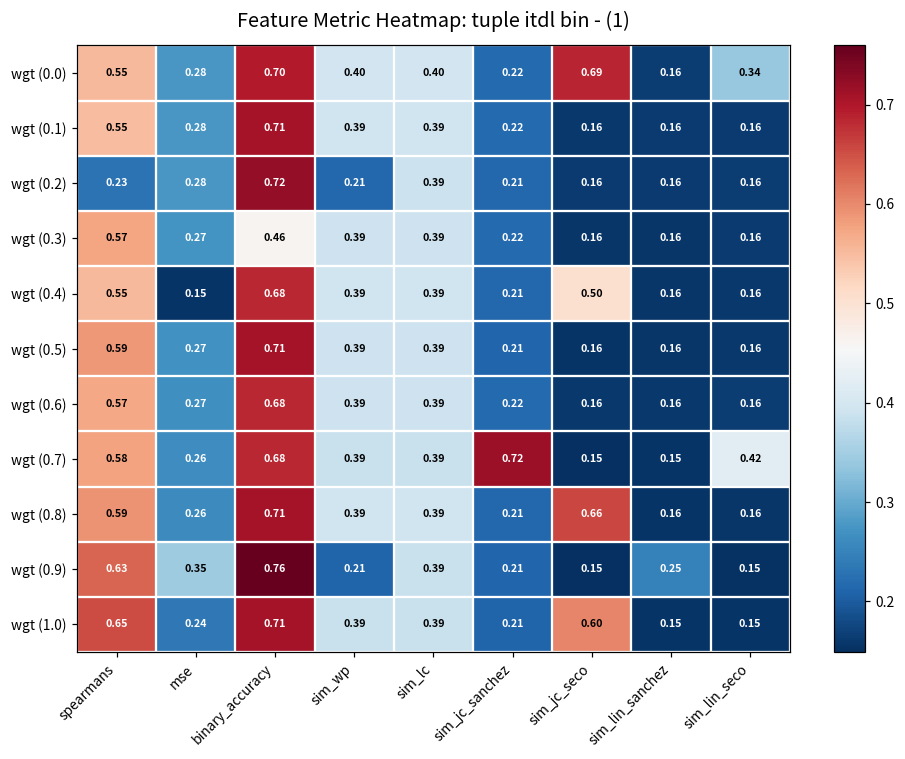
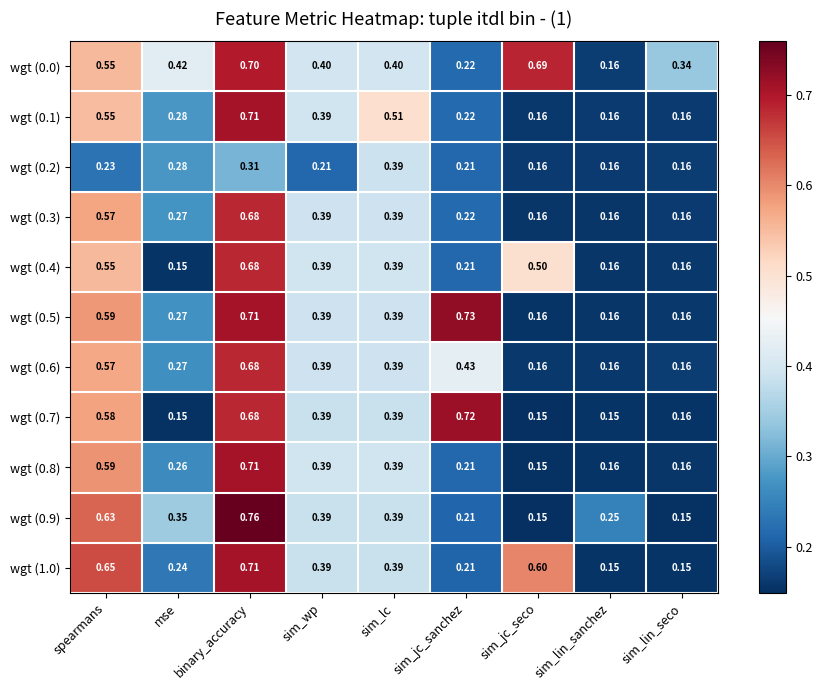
wgt (0.0), mse: 0.28 -> 0.42
wgt (0.1), sim_lc: 0.39 -> 0.51
wgt (0.2), binary_accuracy: 0.72 -> 0.31
wgt (0.3), binary_accuracy: 0.46 -> 0.68
wgt (0.5), sim_jc_sanchez: 0.21 -> 0.73
wgt (0.6), sim_jc_sanchez: 0.22 -> 0.43
wgt (0.7), mse: 0.26 -> 0.15
wgt (0.7), sim_lin_seco: 0.42 -> 0.16
wgt (0.8), sim_jc_seco: 0.66 -> 0.15
wgt (0.9), sim_wp: 0.21 -> 0.39
